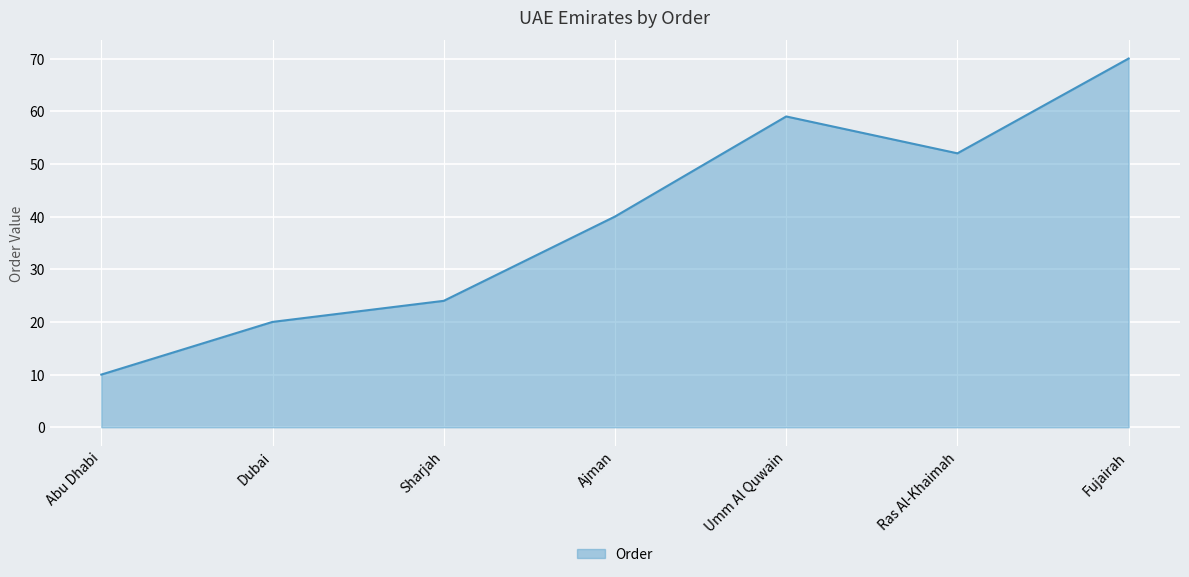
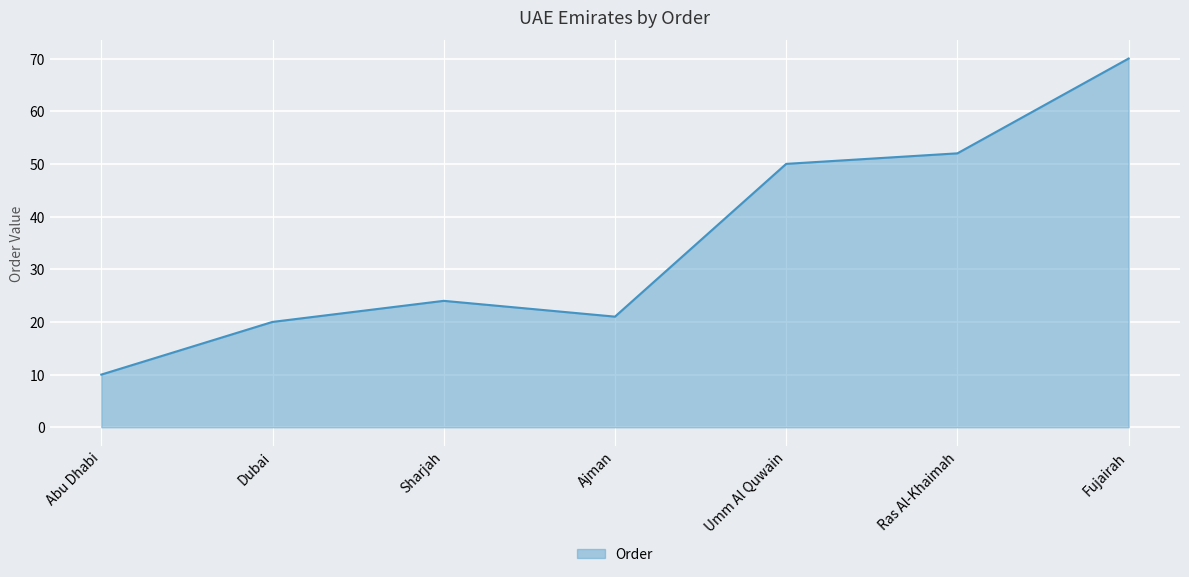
Ajman: 40 -> 21
Umm Al Quwain: 59 -> 50
